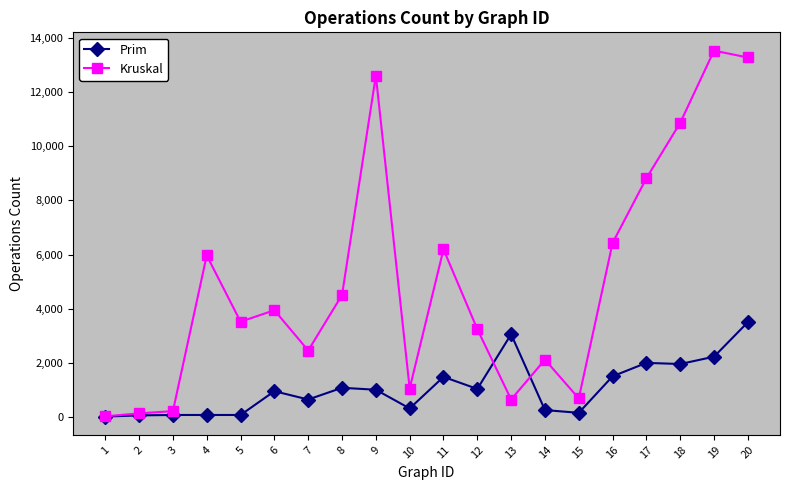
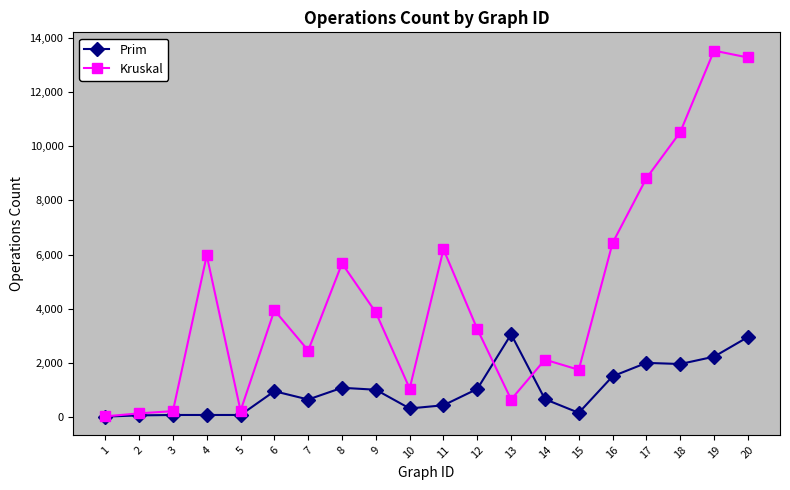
Kruskal, 5: 3,500 -> 200
Kruskal, 8: 4,500 -> 5,700
Kruskal, 9: 12,600 -> 3,900
Prim, 11: 1,500 -> 400
Prim, 14: 300 -> 700
Kruskal, 15: 700 -> 1,800
Kruskal, 18: 10,900 -> 10,500
Prim, 20: 3,500 -> 3,000
